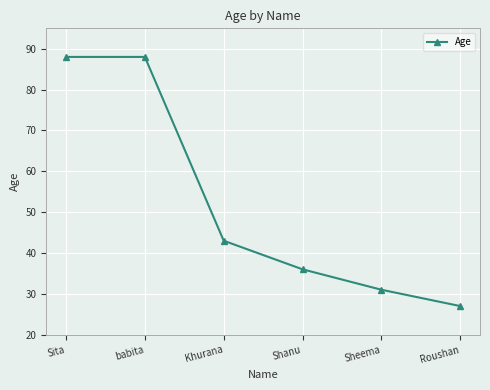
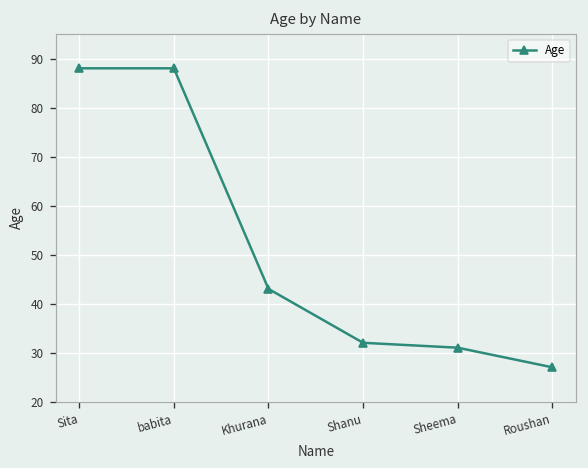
Shanu: 36 -> 32
